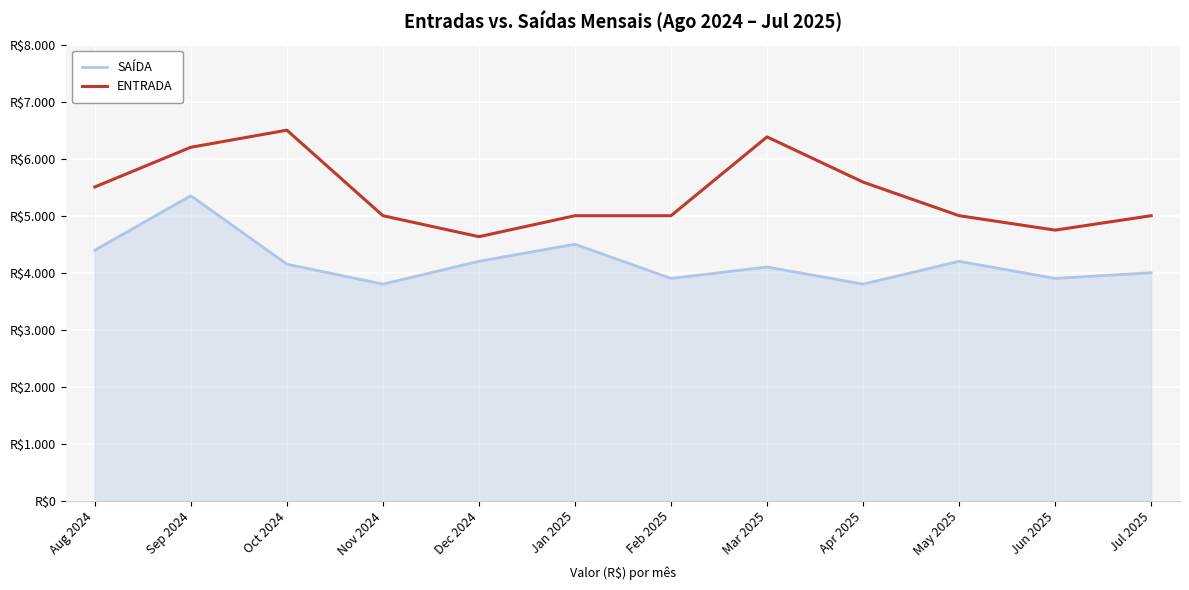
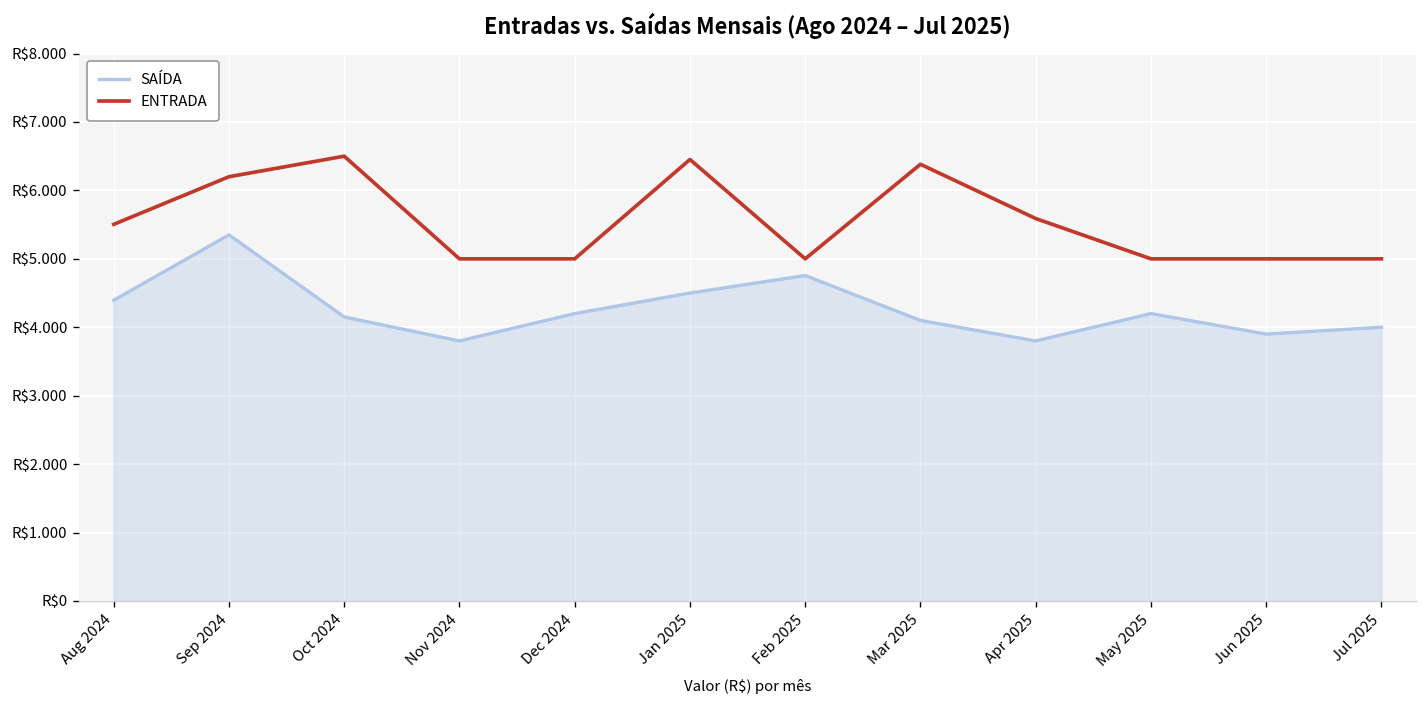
ENTRADA, Dec 2024: R$4.6 -> R$5.0
ENTRADA, Jan 2025: R$5.0 -> R$6.5
SAÍDA, Feb 2025: R$3.9 -> R$4.8
ENTRADA, Jun 2025: R$4.7 -> R$5.0
